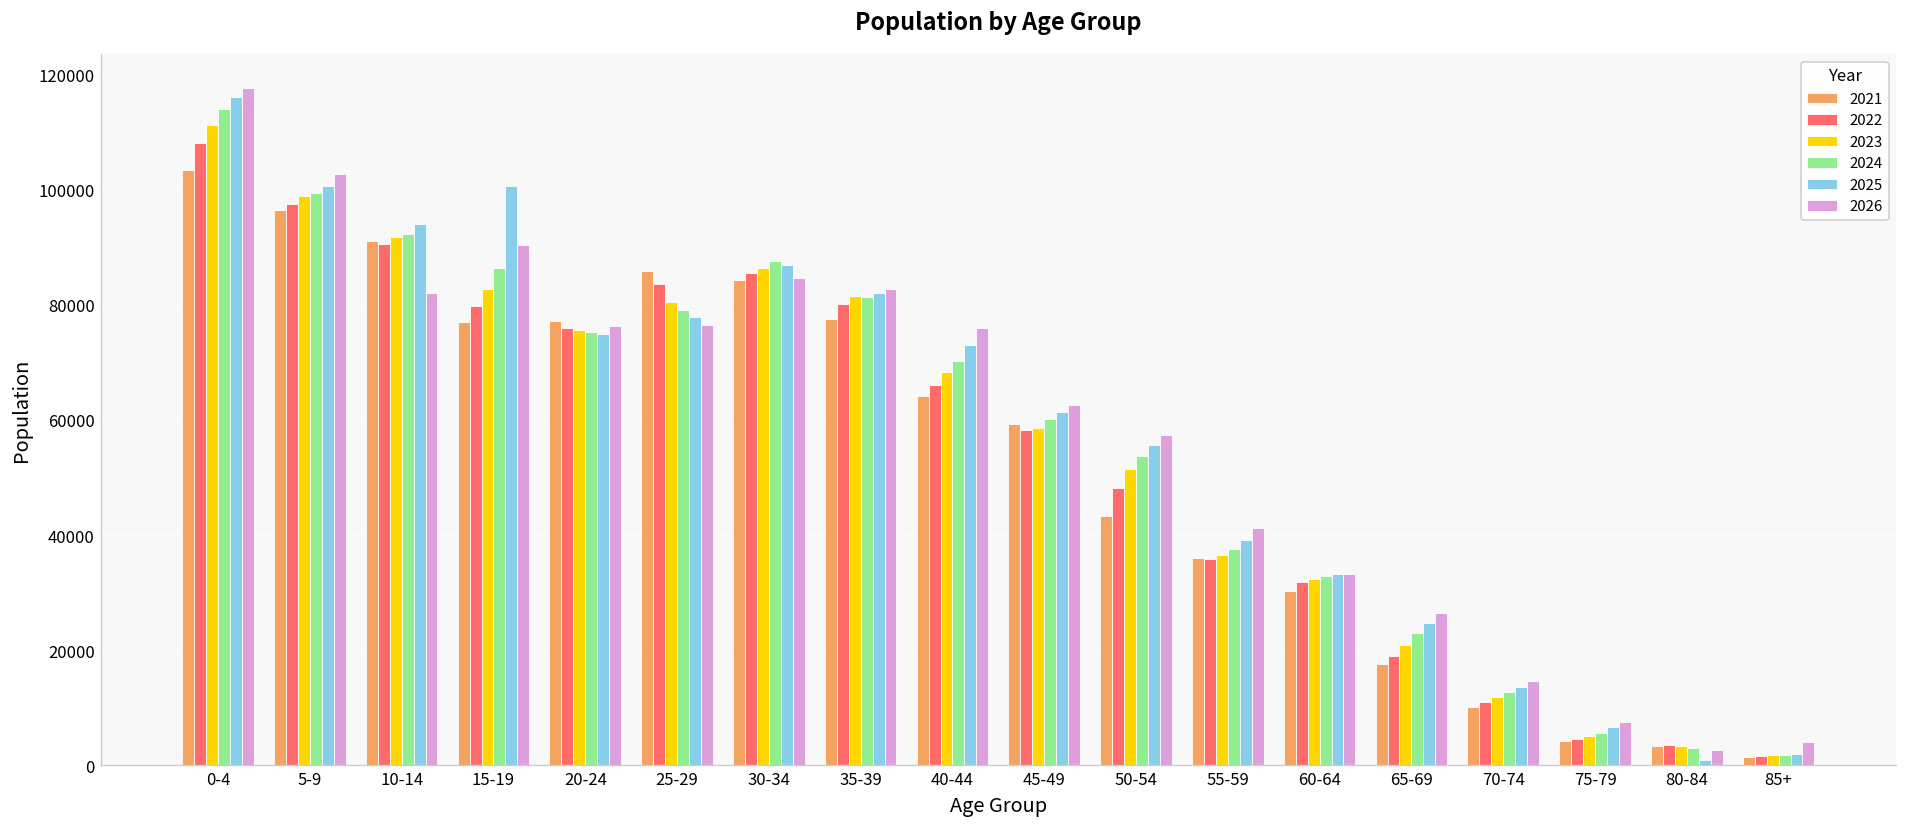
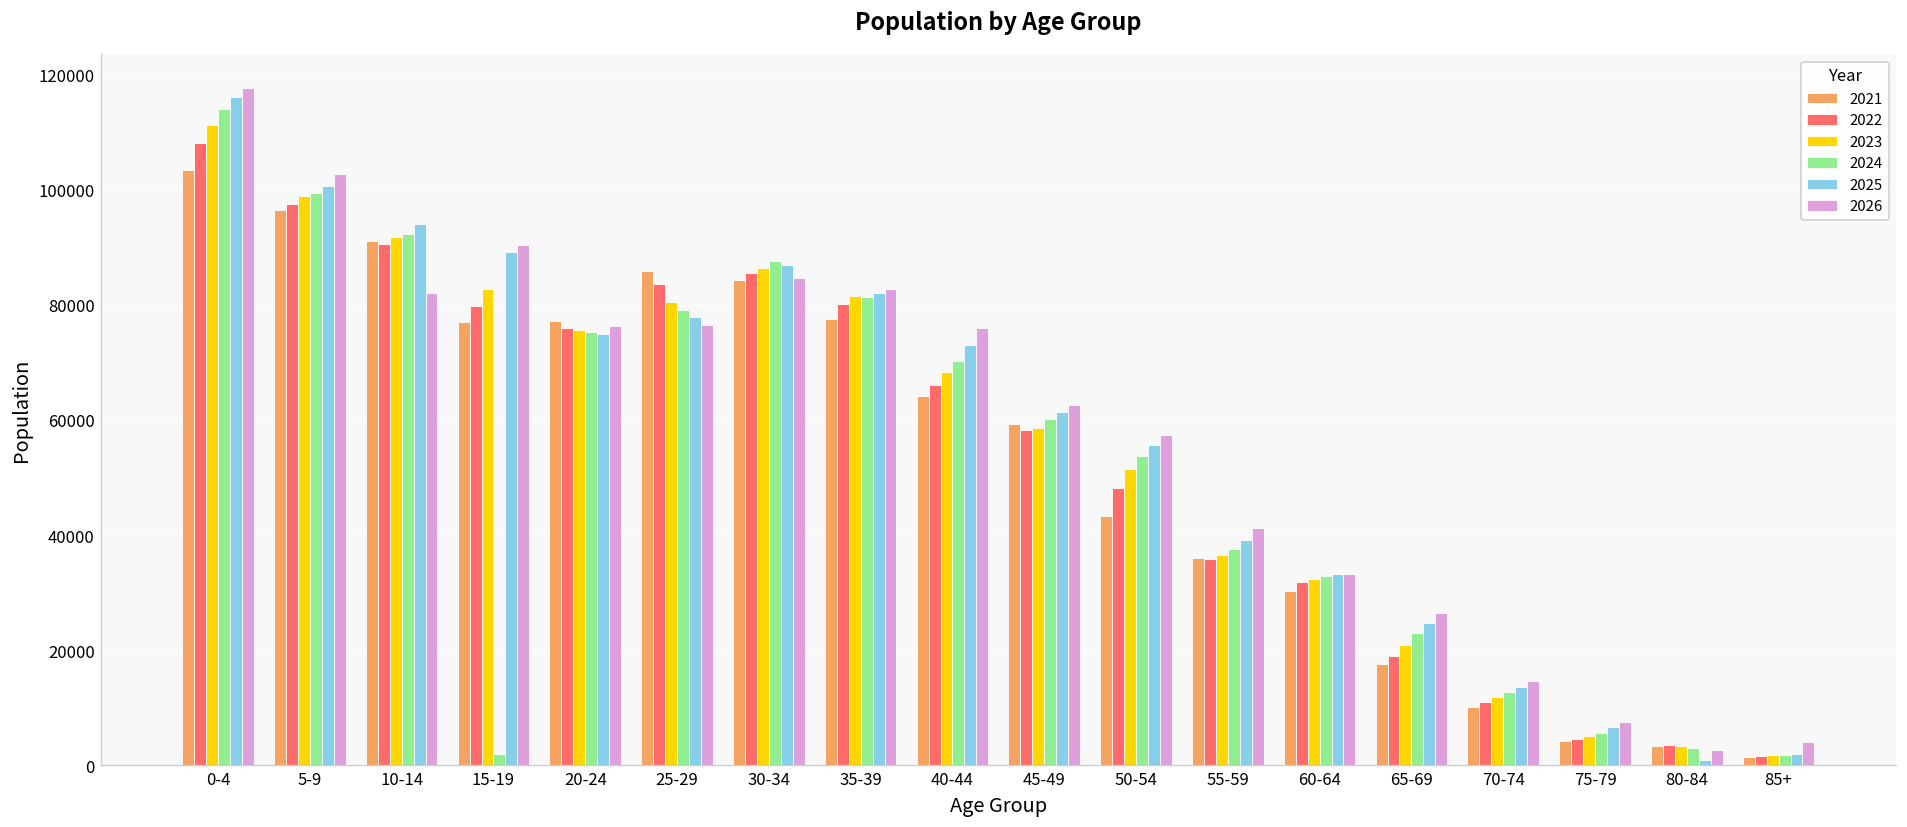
2024, 15-19: 86000 -> 2000
2025, 15-19: 101000 -> 89000
